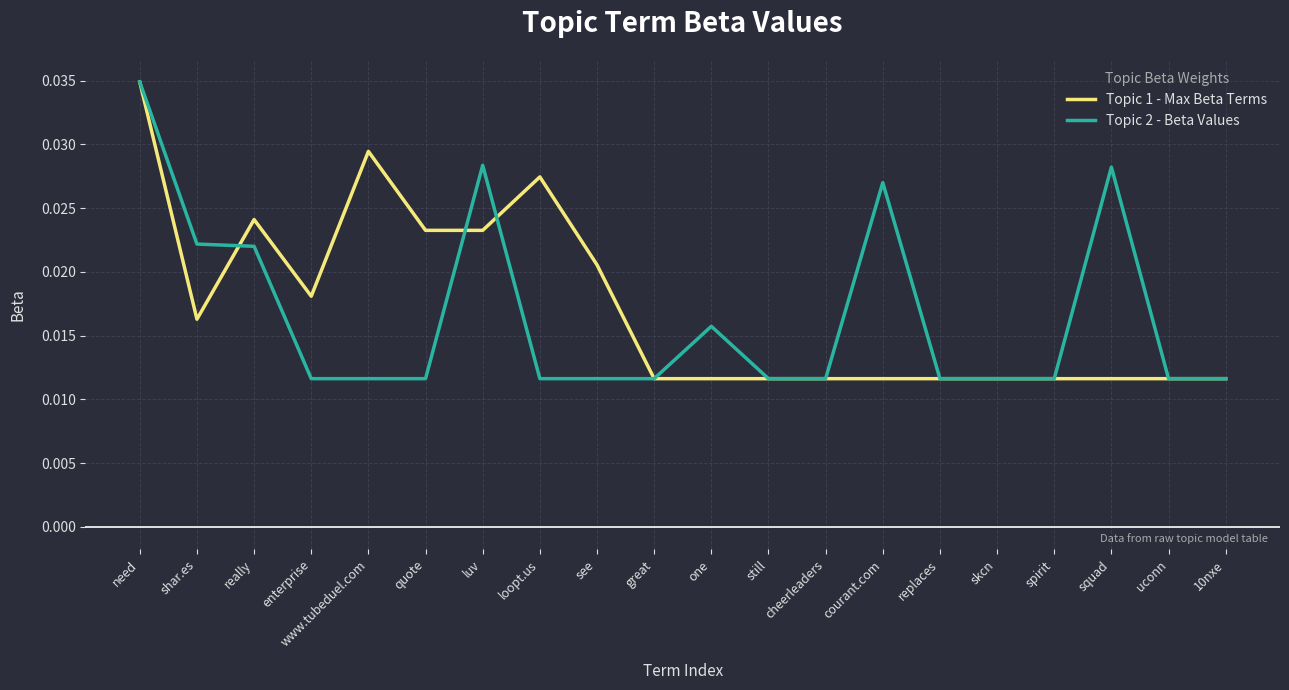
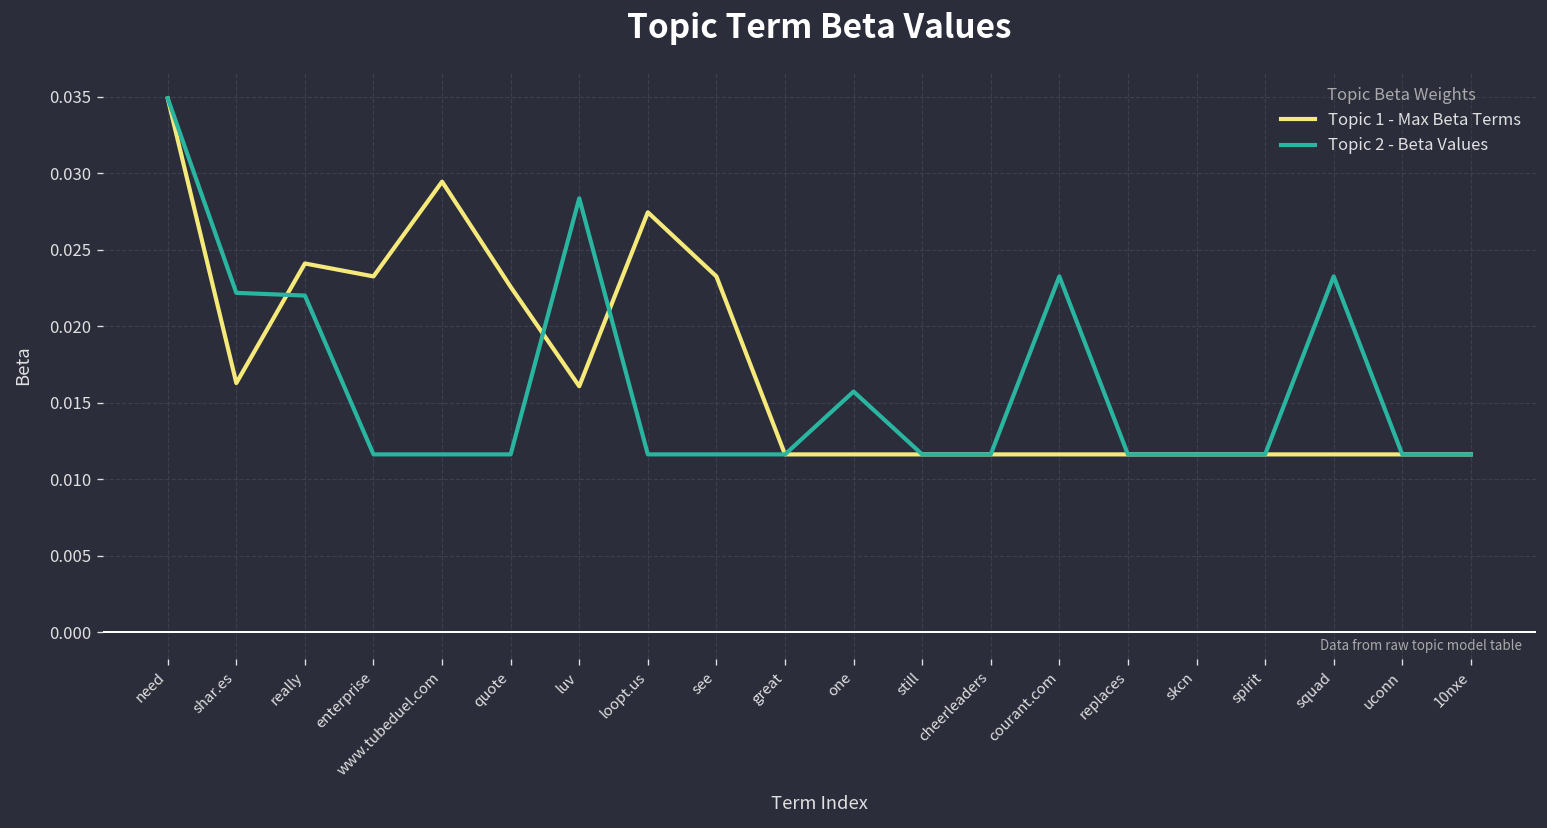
Topic 1 - Max Beta Terms, enterprise: 0.0181 -> 0.0233
Topic 1 - Max Beta Terms, quote: 0.0233 -> 0.0226
Topic 1 - Max Beta Terms, luv: 0.0233 -> 0.0161
Topic 1 - Max Beta Terms, see: 0.0206 -> 0.0233
Topic 2 - Beta Values, courant.com: 0.0270 -> 0.0233
Topic 2 - Beta Values, squad: 0.0282 -> 0.0233
